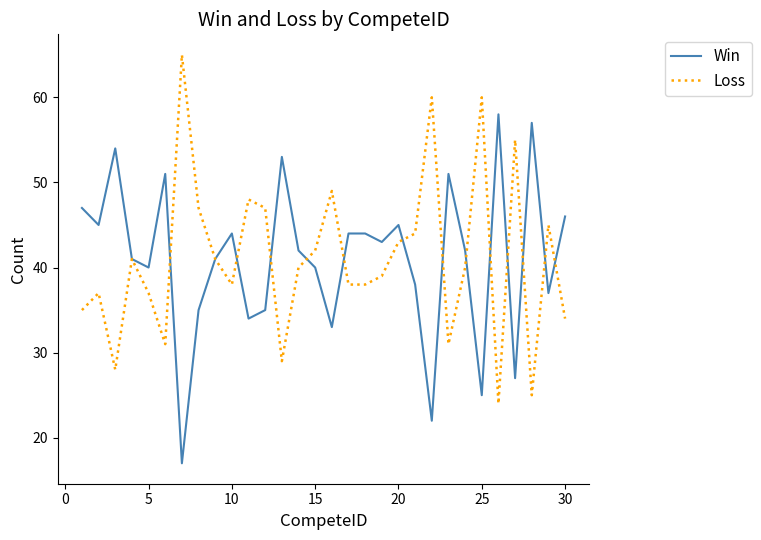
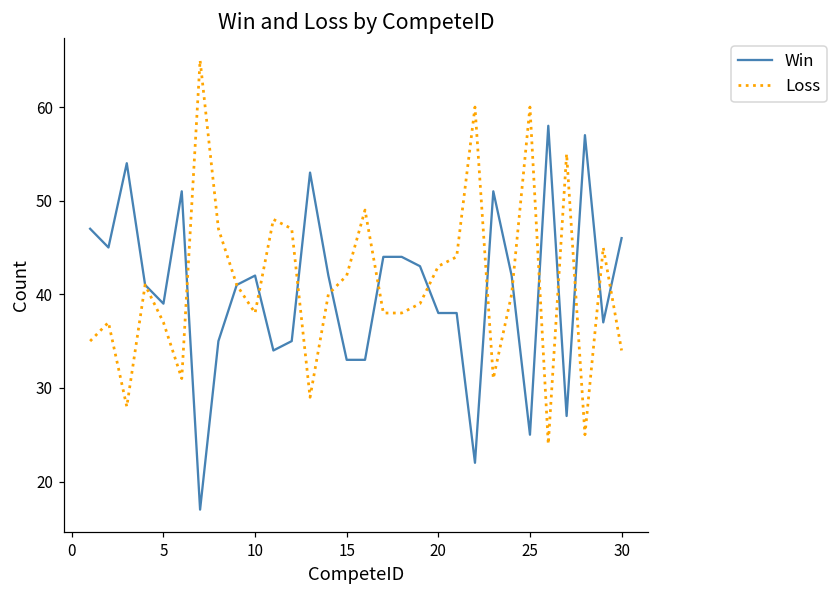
Win, 5: 40 -> 39
Win, 10: 44 -> 42
Win, 15: 40 -> 33
Win, 20: 45 -> 38
